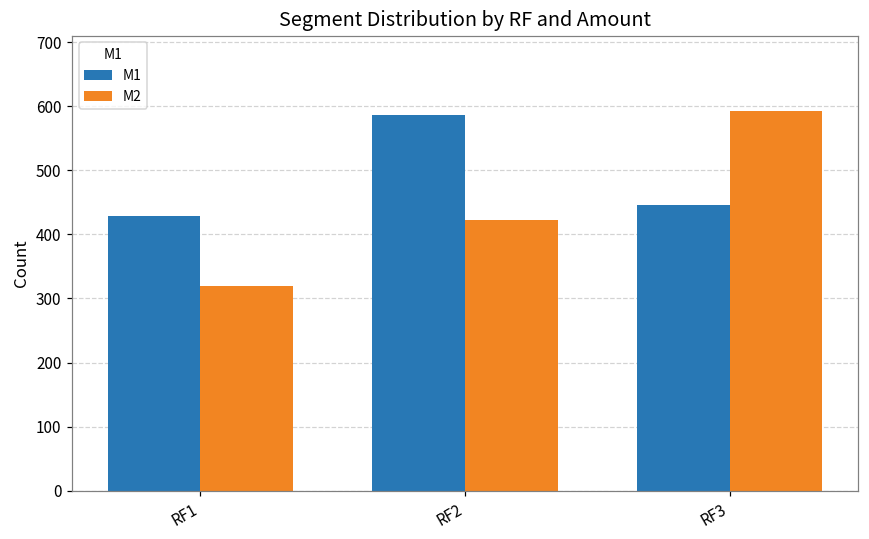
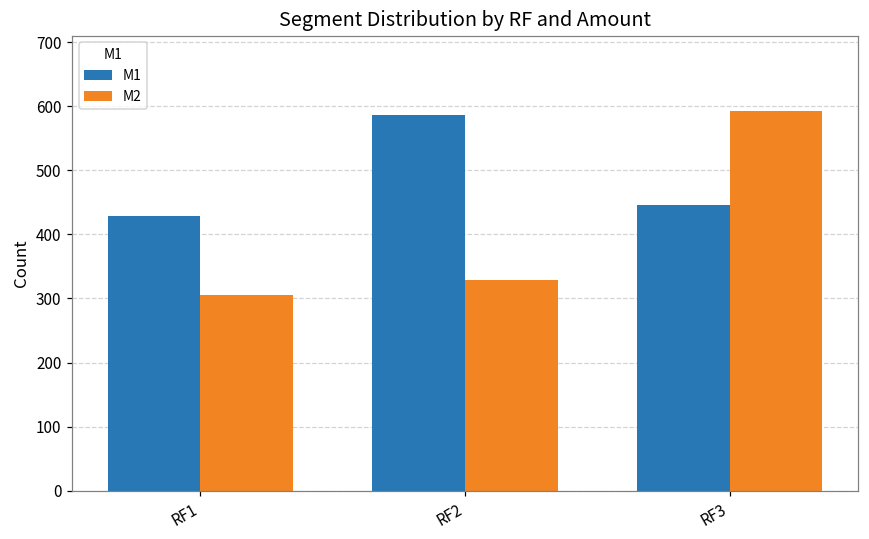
M2, RF1: 320 -> 310
M2, RF2: 420 -> 330
